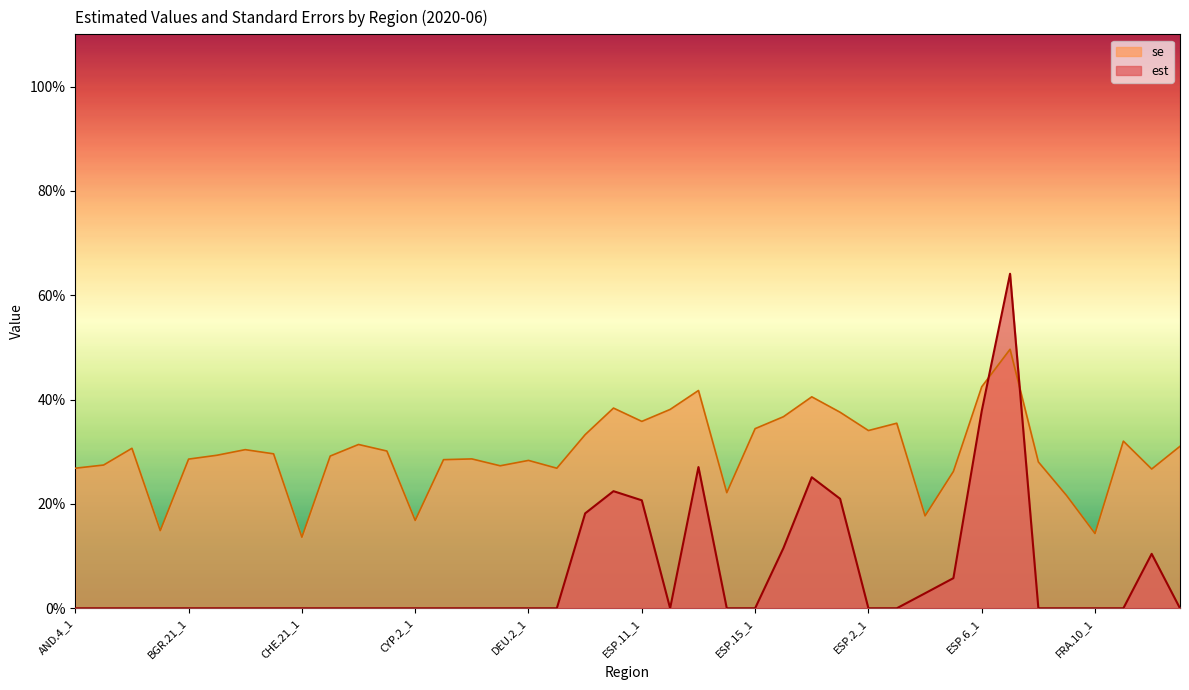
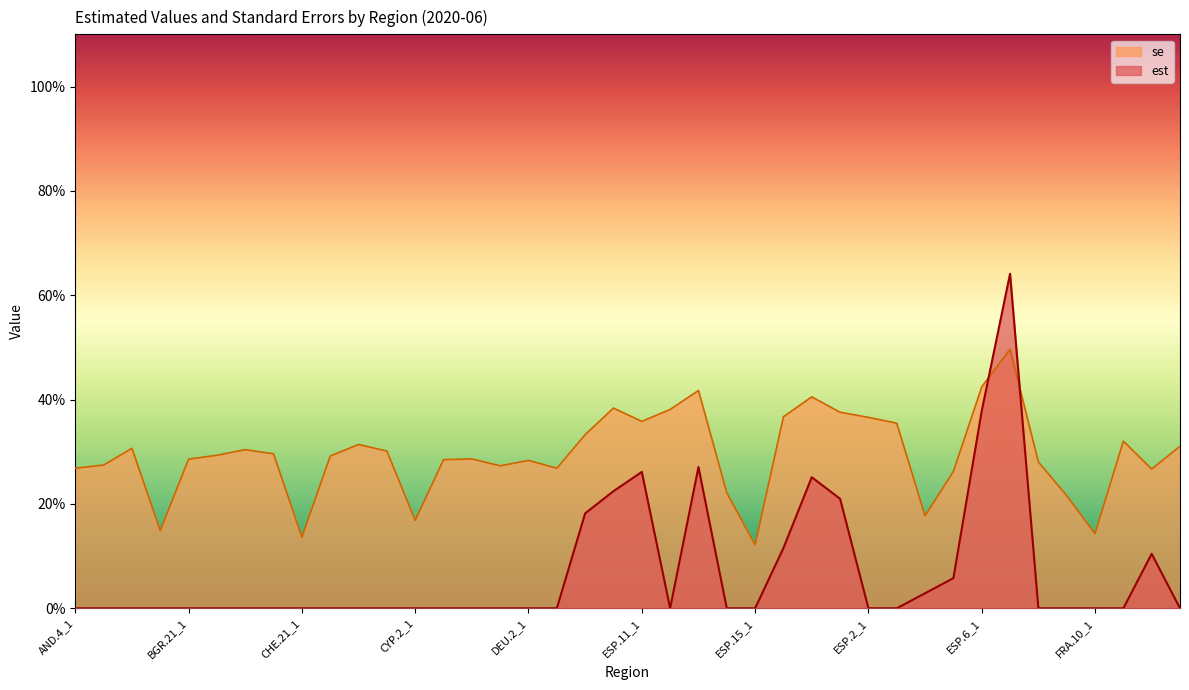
est, ESP.11_1: 21% -> 26%
se, ESP.15_1: 34% -> 12%
se, ESP.2_1: 34% -> 37%
